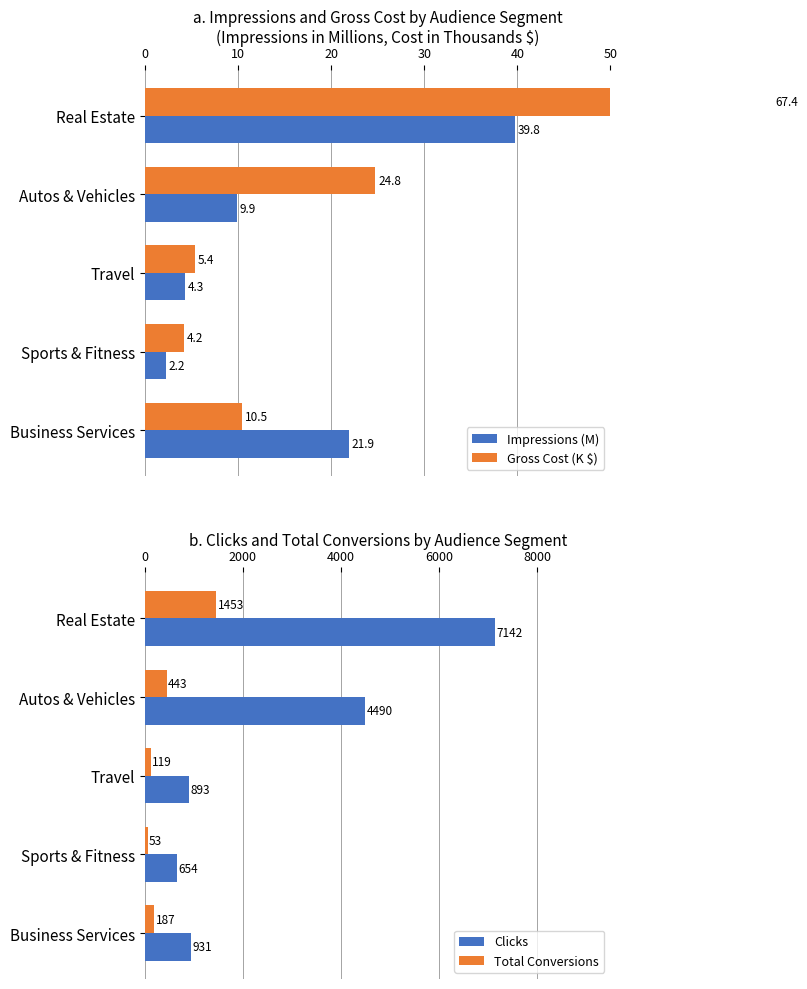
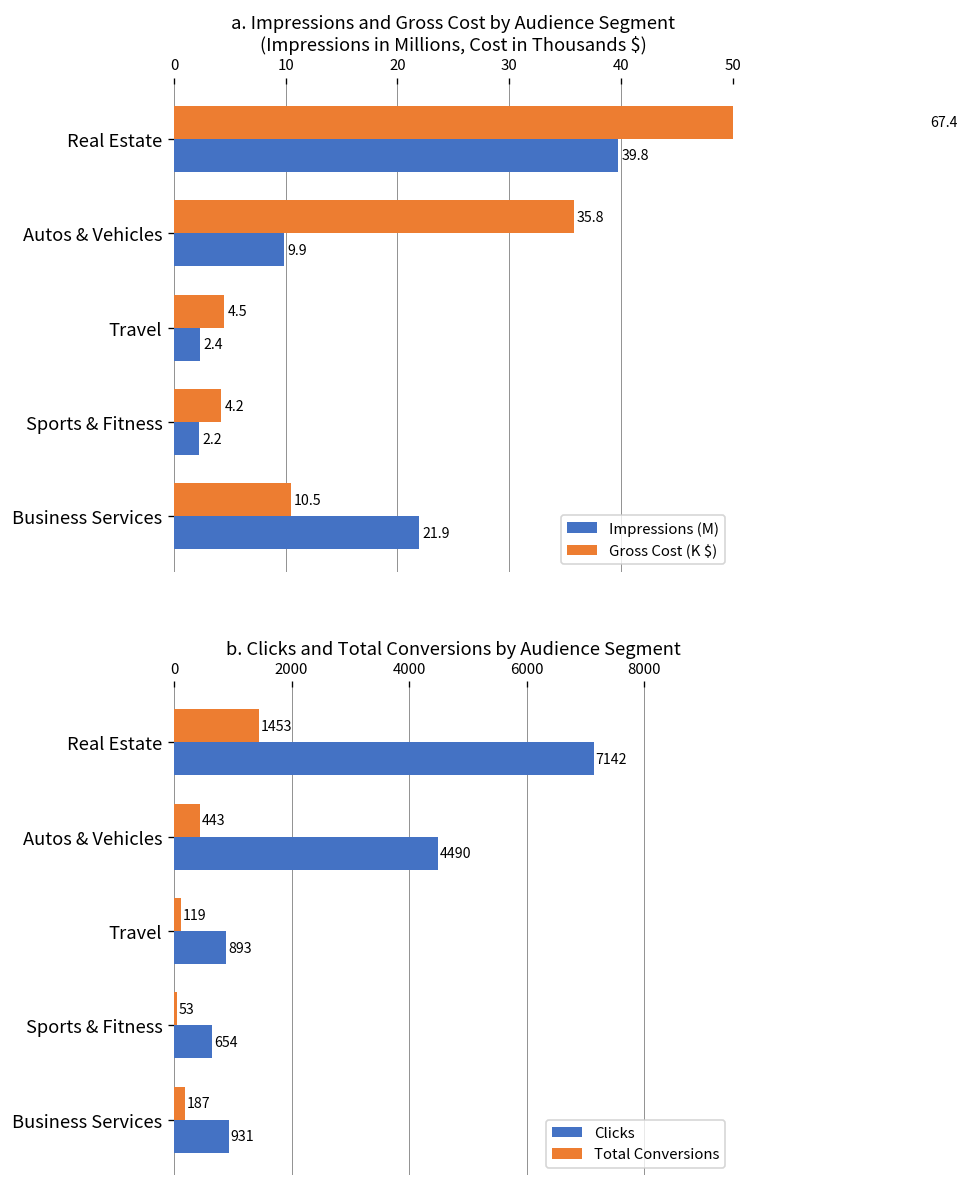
a. Impressions and Gross Cost by Audience Segment (Impressions in Millions, Cost in Thousands $), Gross Cost (K $), Autos & Vehicles: 24.8 -> 35.8
a. Impressions and Gross Cost by Audience Segment (Impressions in Millions, Cost in Thousands $), Gross Cost (K $), Travel: 5.4 -> 4.5
a. Impressions and Gross Cost by Audience Segment (Impressions in Millions, Cost in Thousands $), Impressions (M), Travel: 4.3 -> 2.4
